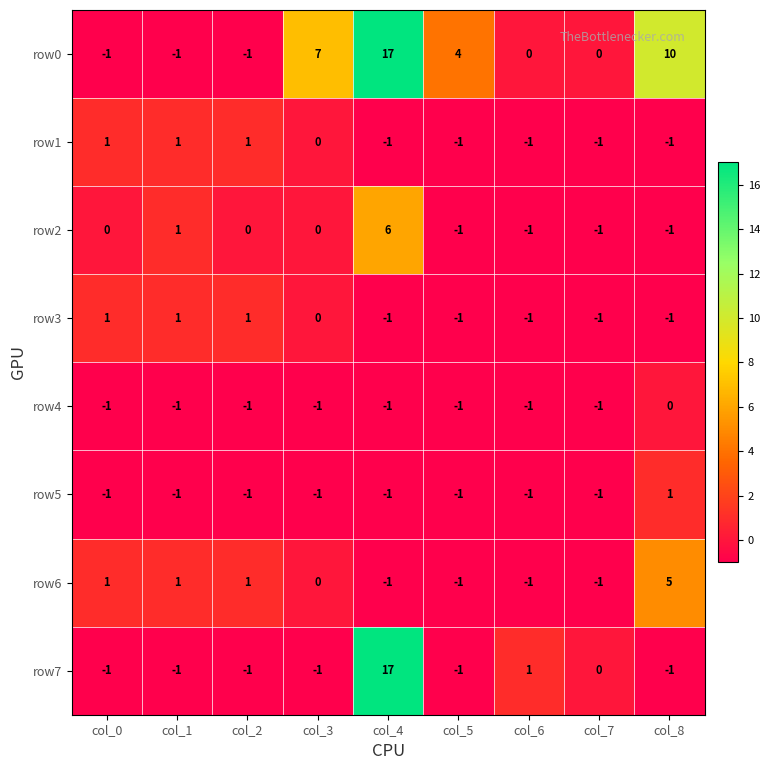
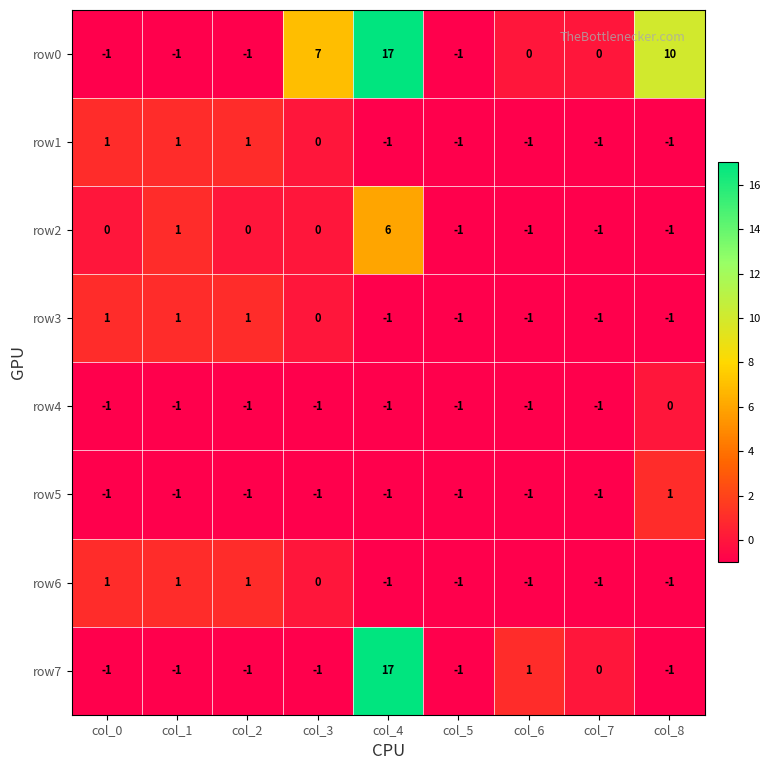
row0, col_5: 4 -> -1
row6, col_8: 5 -> -1
